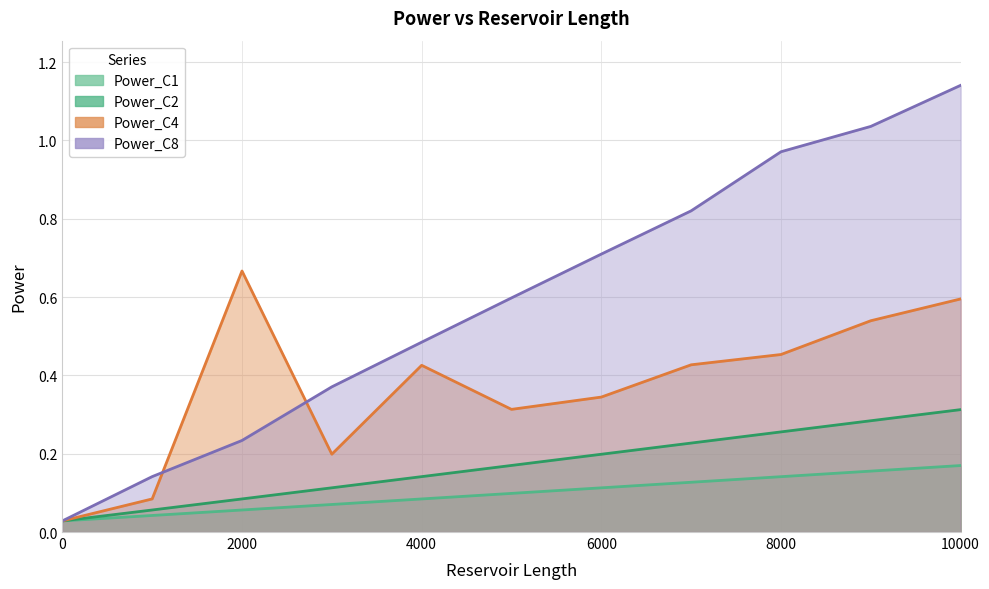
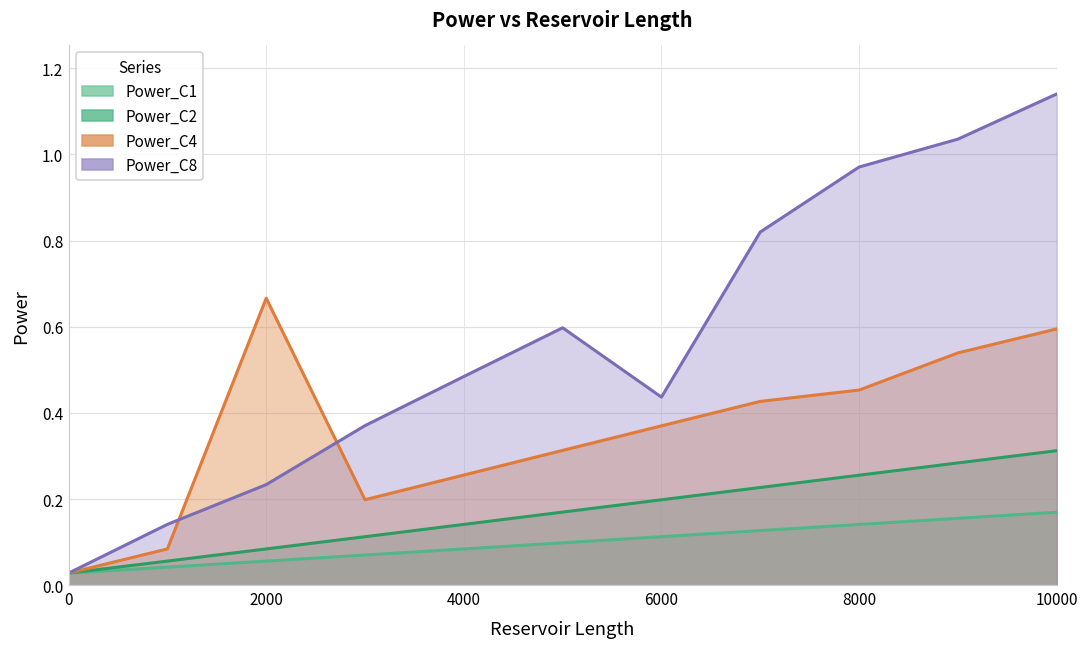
Power_C4, 4000: 0.43 -> 0.26
Power_C4, 6000: 0.34 -> 0.37
Power_C8, 6000: 0.71 -> 0.44
